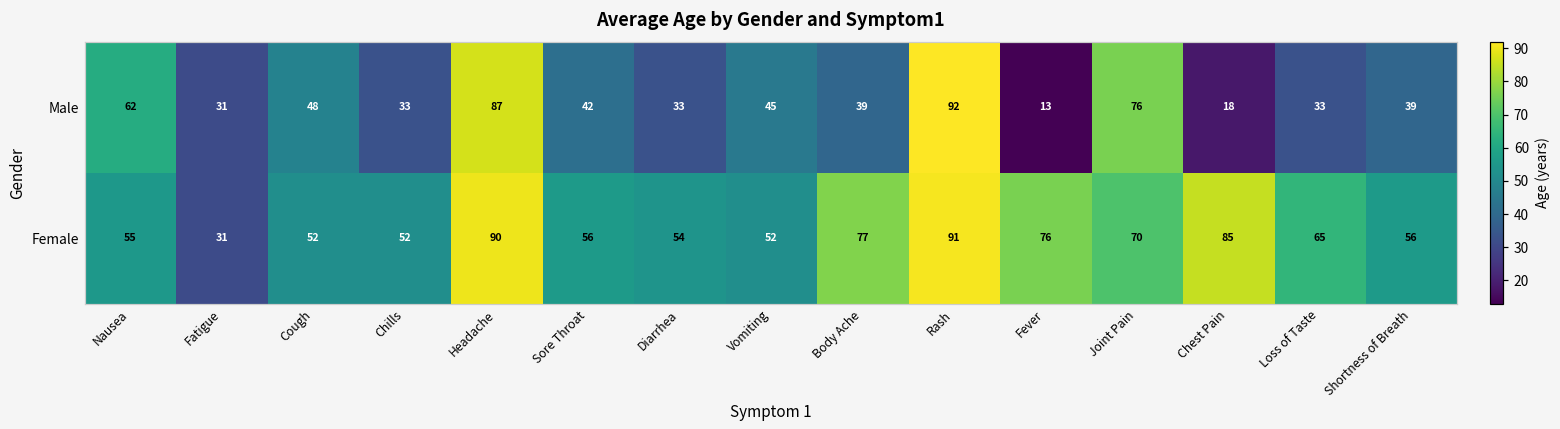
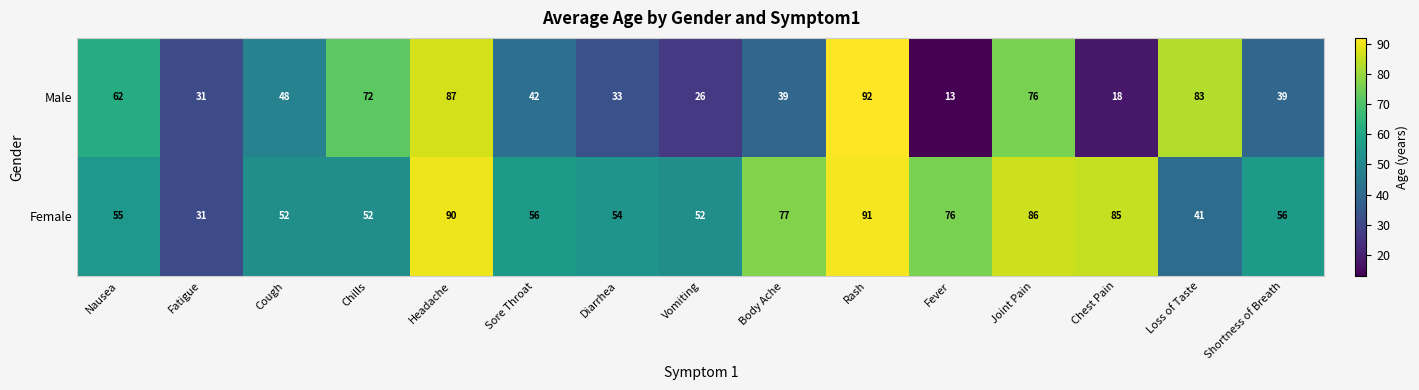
Male, Chills: 33 -> 72
Male, Vomiting: 45 -> 26
Male, Loss of Taste: 33 -> 83
Female, Joint Pain: 70 -> 86
Female, Loss of Taste: 65 -> 41
